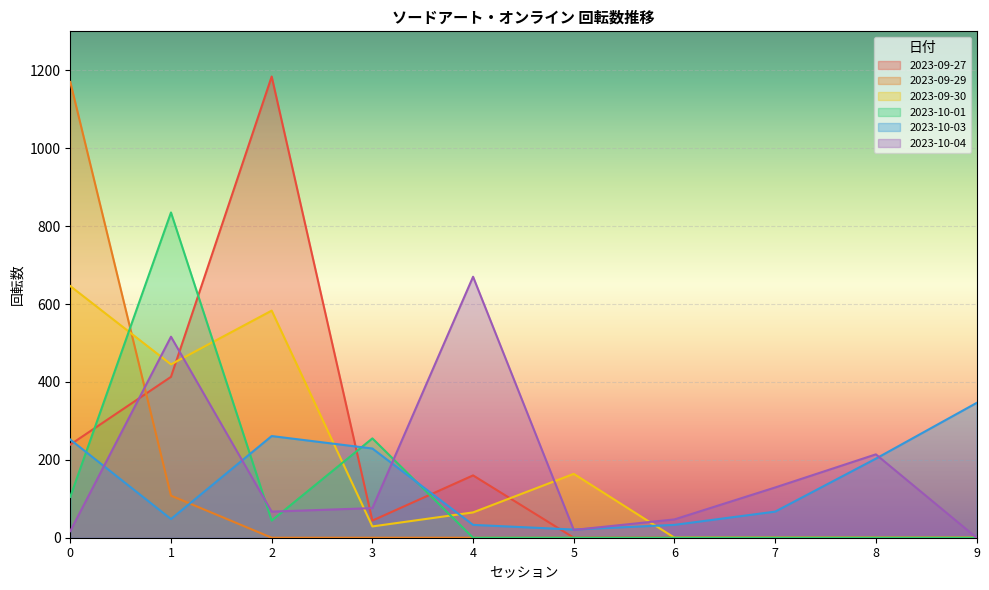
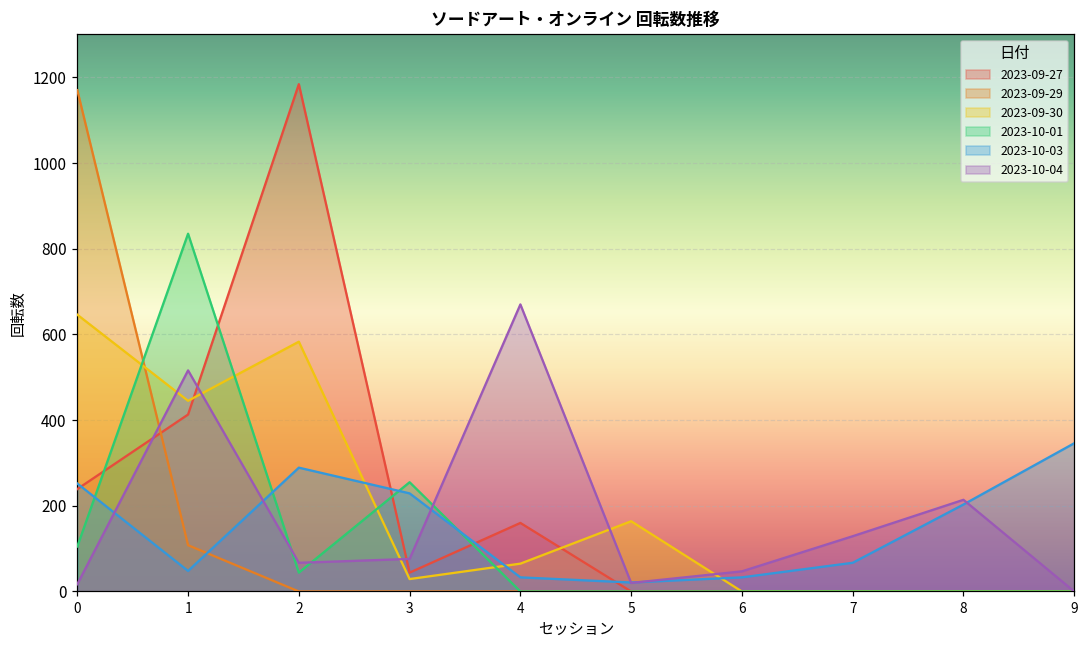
2023-10-03, 2: 260 -> 290
